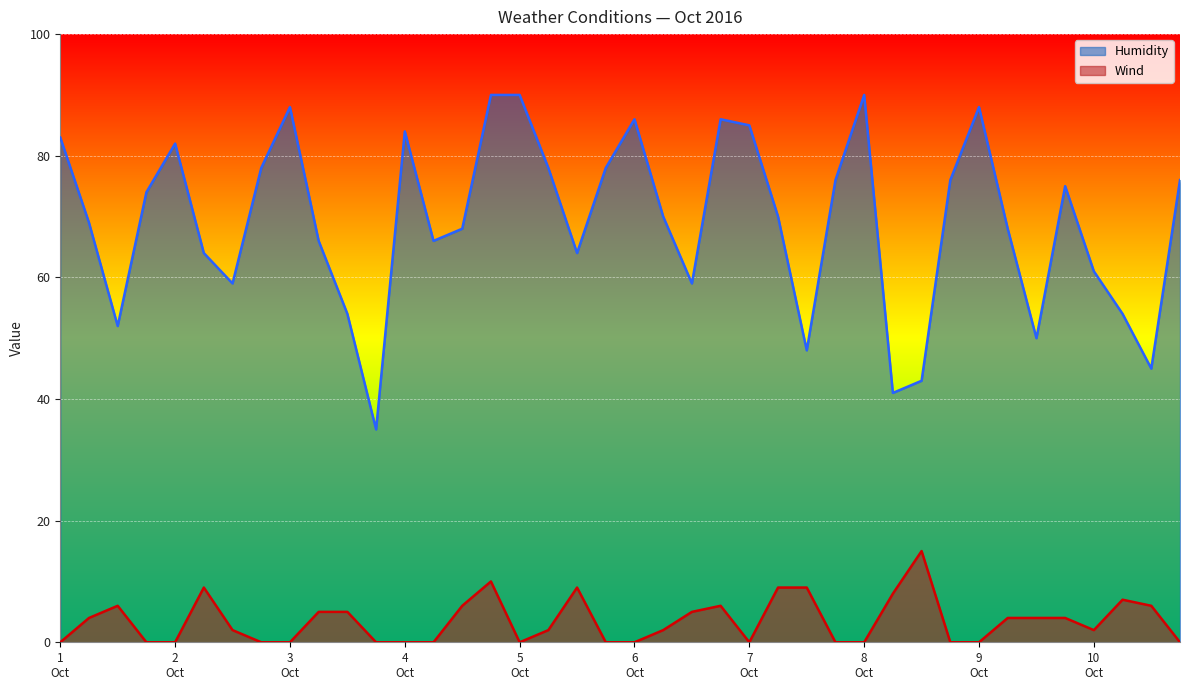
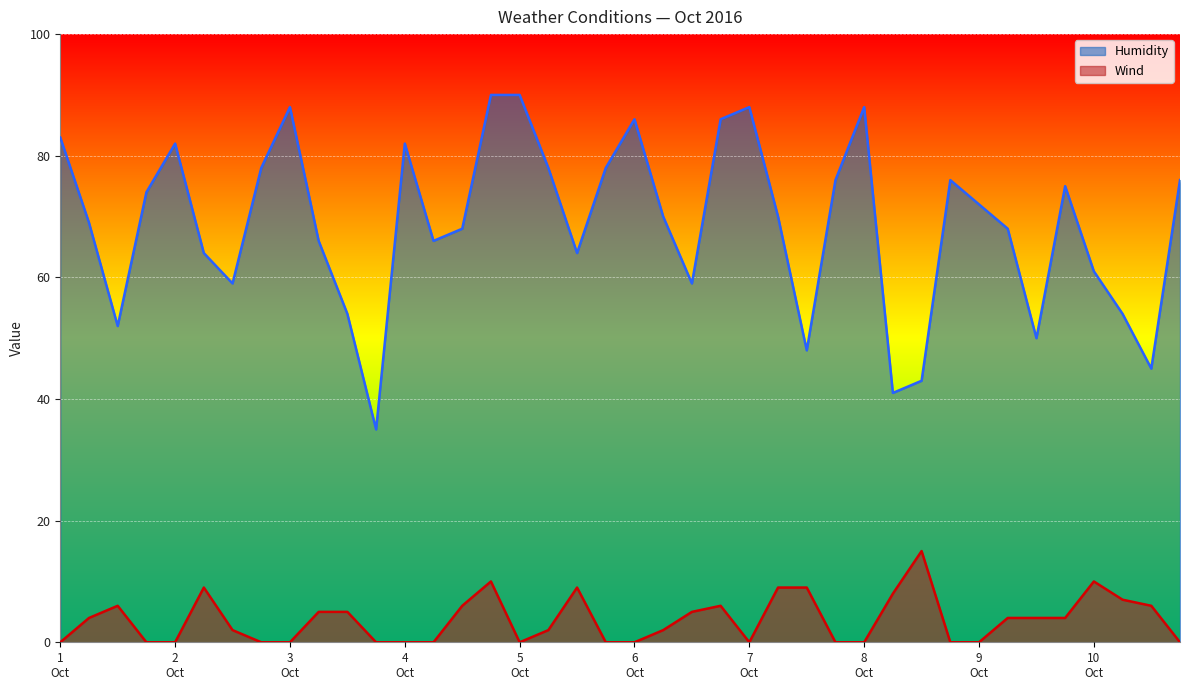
Humidity, 4 Oct: 84 -> 82
Humidity, 7 Oct: 85 -> 88
Humidity, 8 Oct: 90 -> 88
Humidity, 9 Oct: 88 -> 72
Wind, 10 Oct: 2 -> 10
